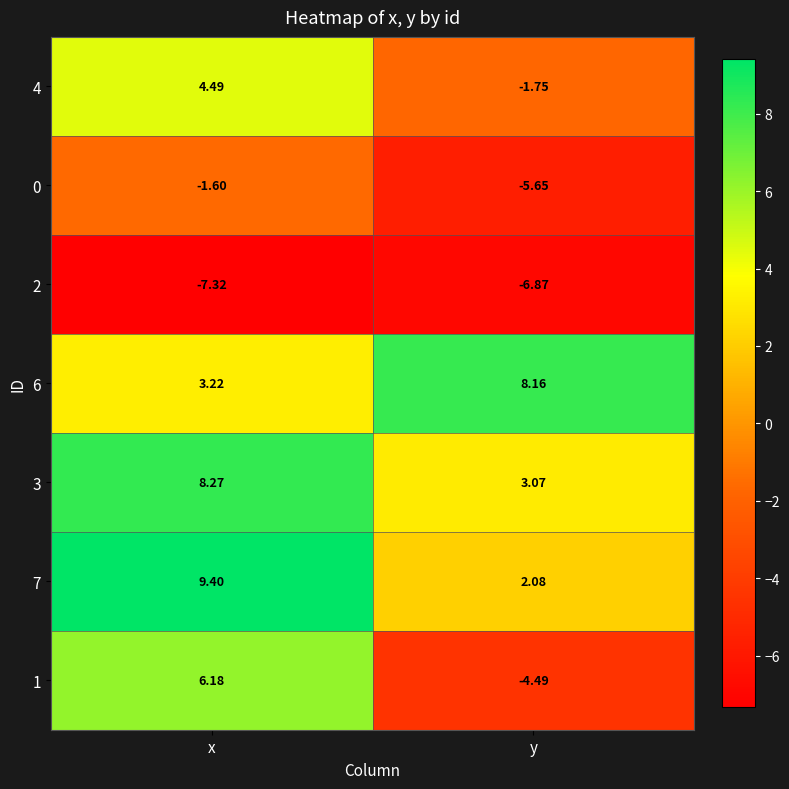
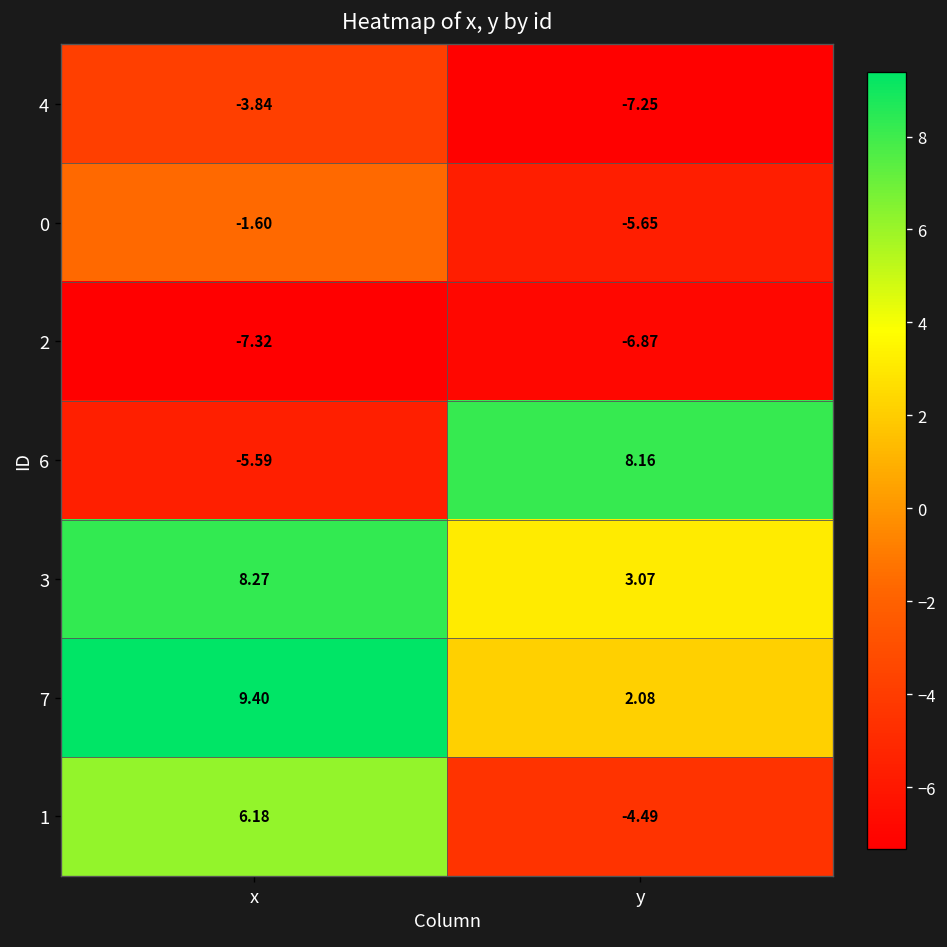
4, x: 4.49 -> -3.84
4, y: -1.75 -> -7.25
6, x: 3.22 -> -5.59
